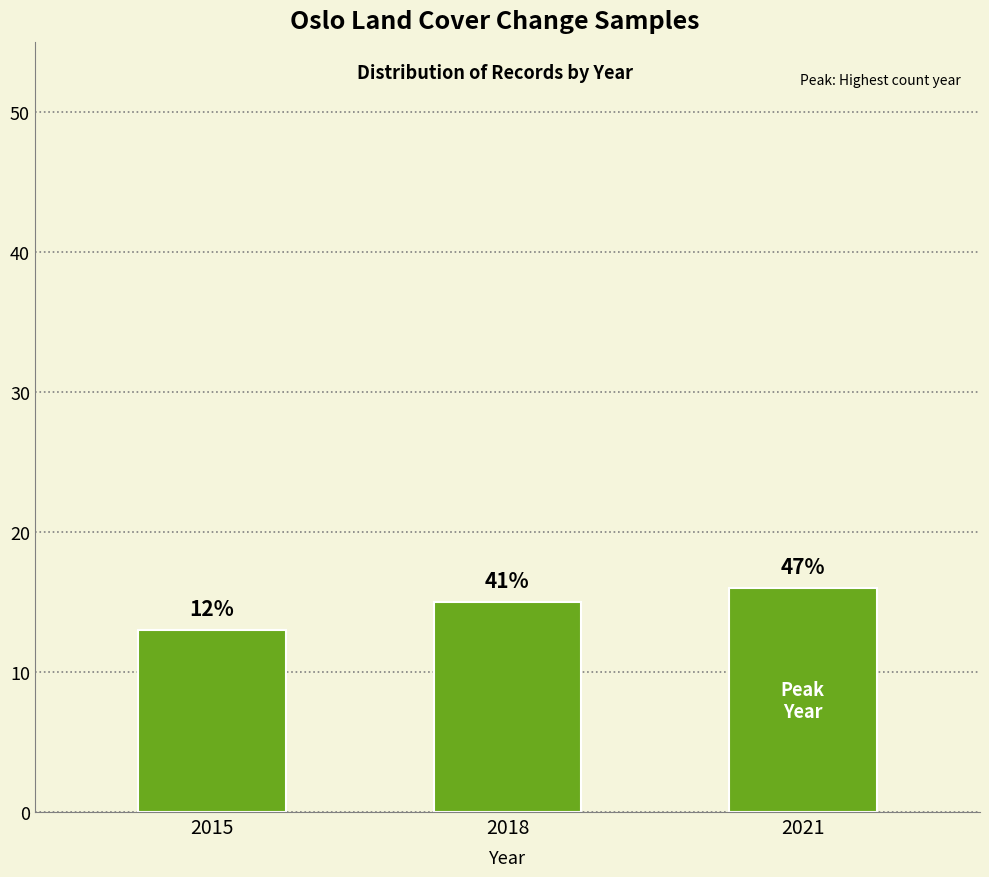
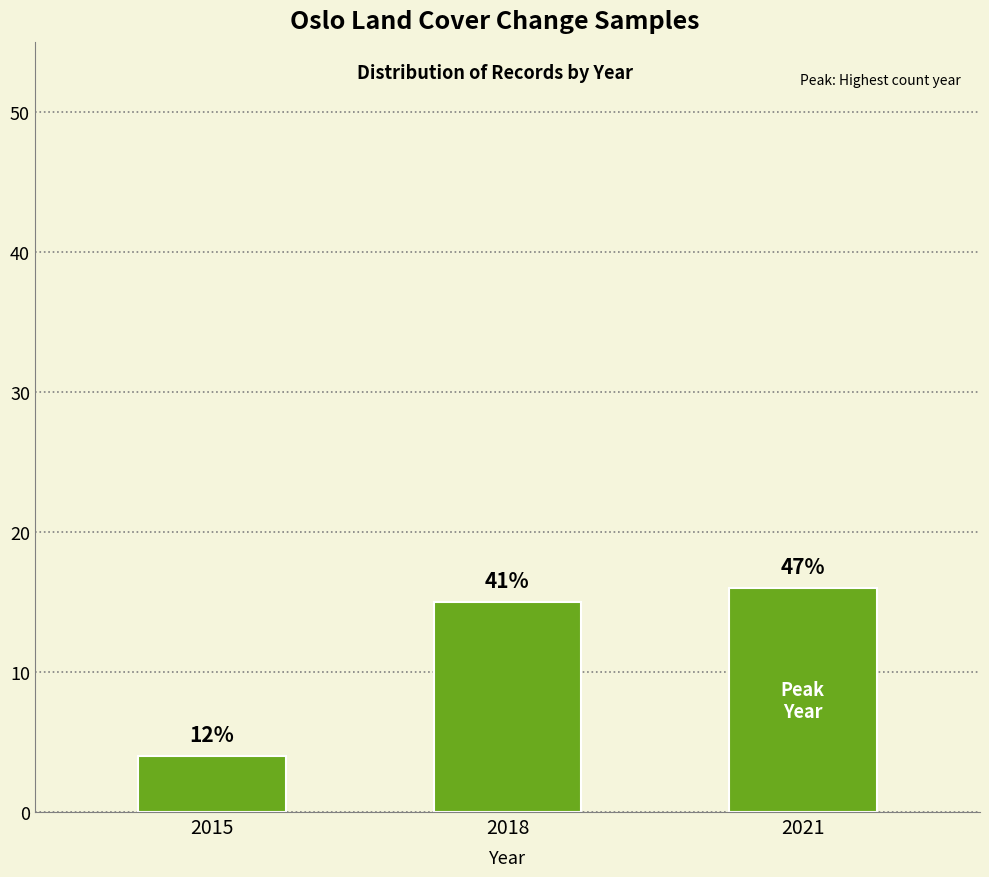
2015: 13 -> 4
